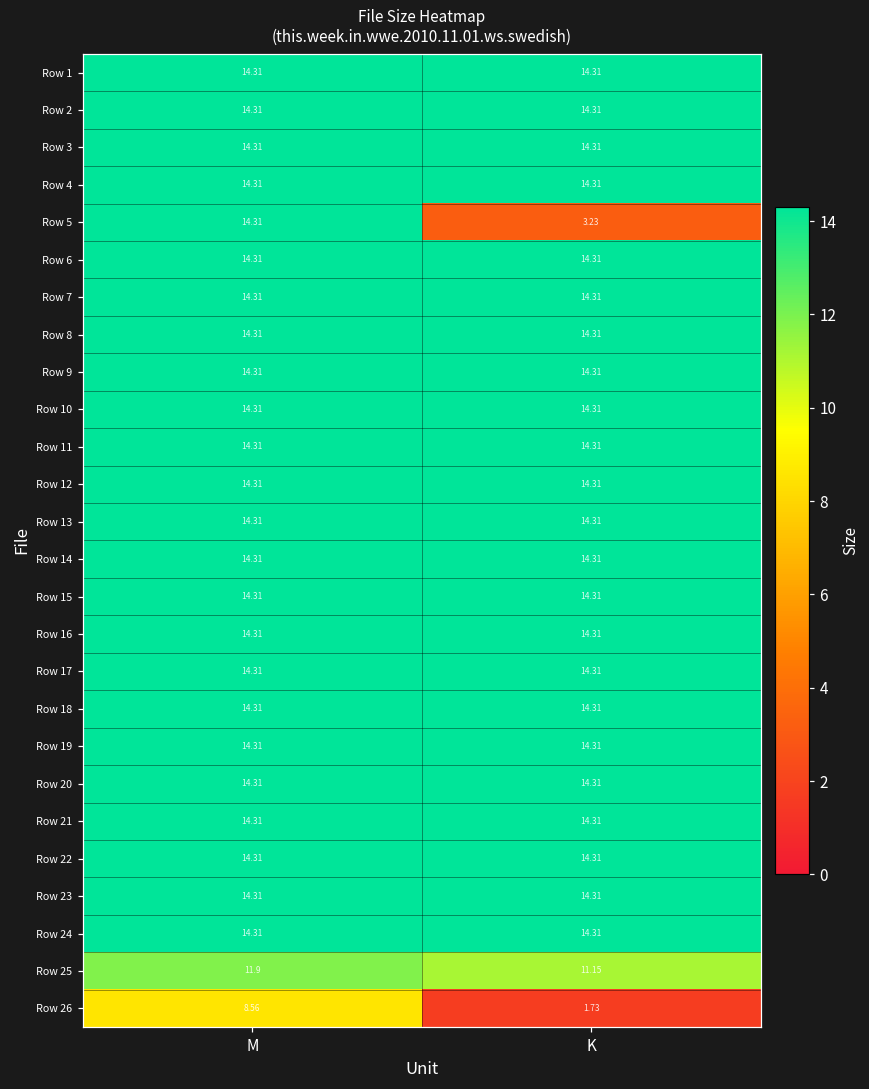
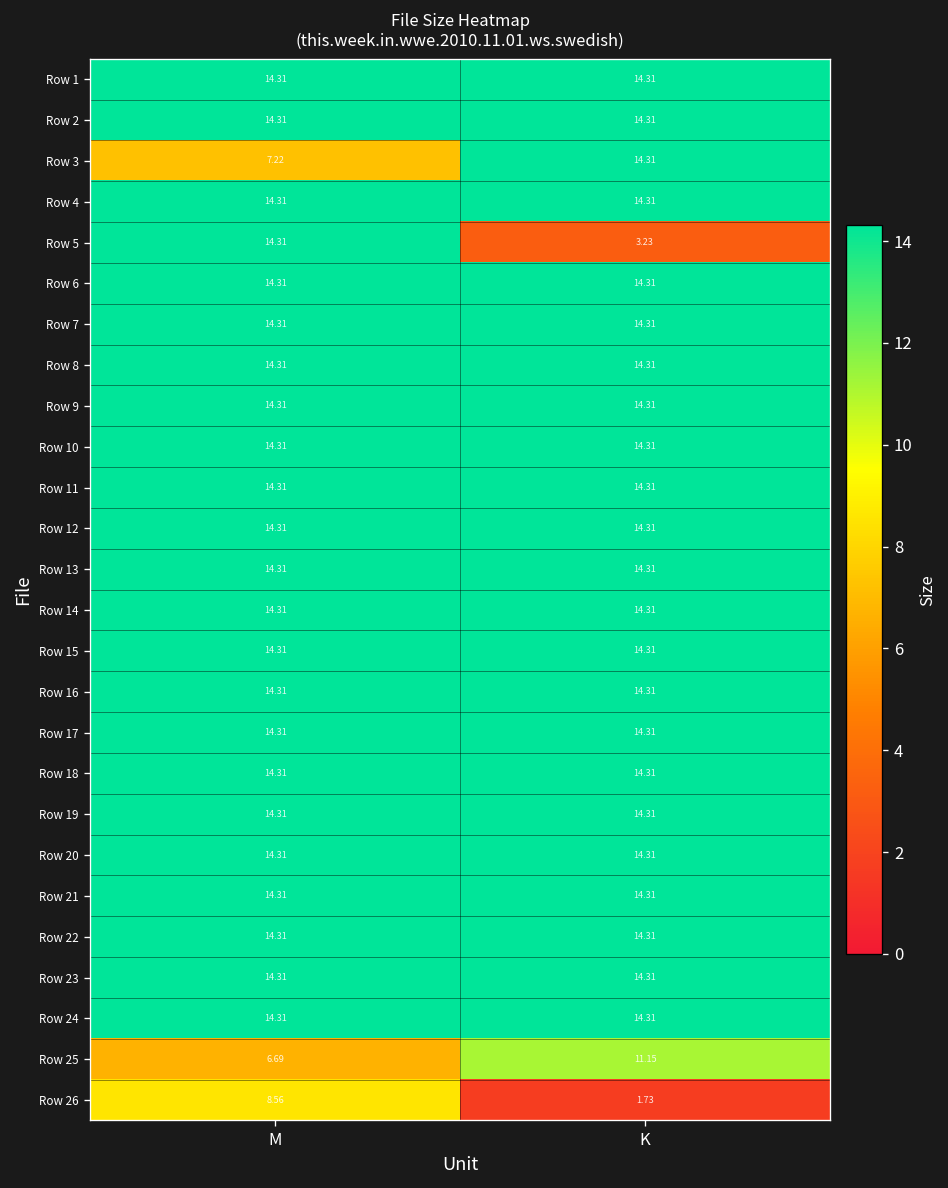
Row 3, M: 14.31 -> 7.22
Row 25, M: 11.9 -> 6.69
